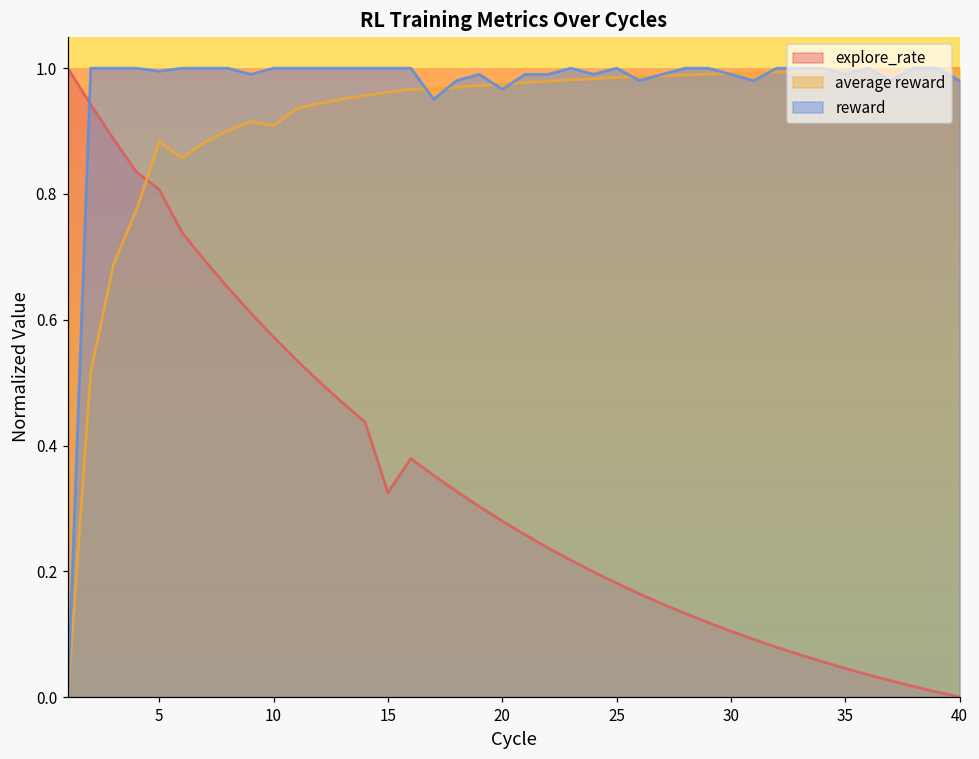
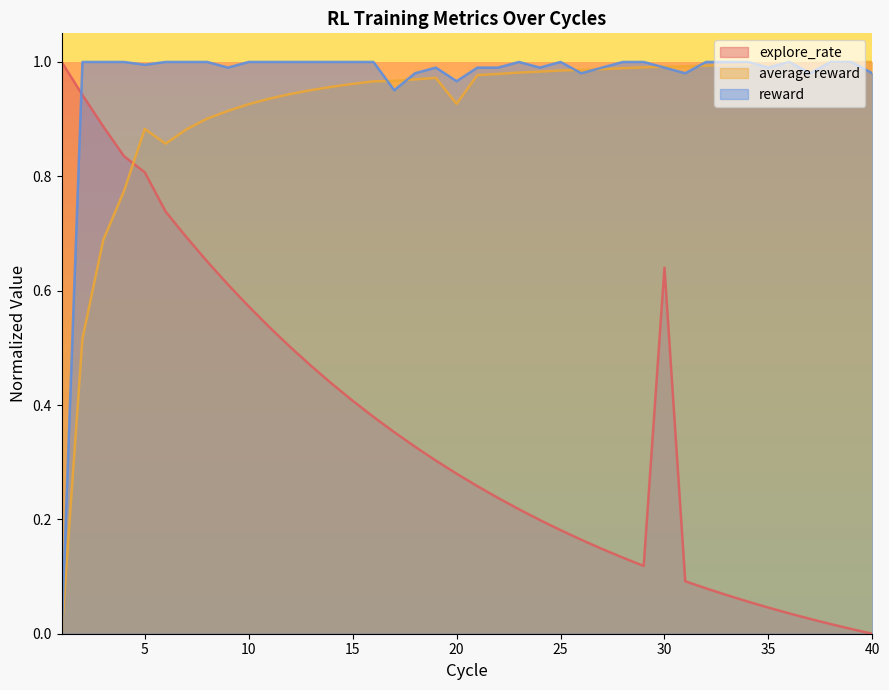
average reward, 10: 0.91 -> 0.93
explore_rate, 15: 0.33 -> 0.41
average reward, 20: 0.97 -> 0.93
explore_rate, 30: 0.10 -> 0.64
